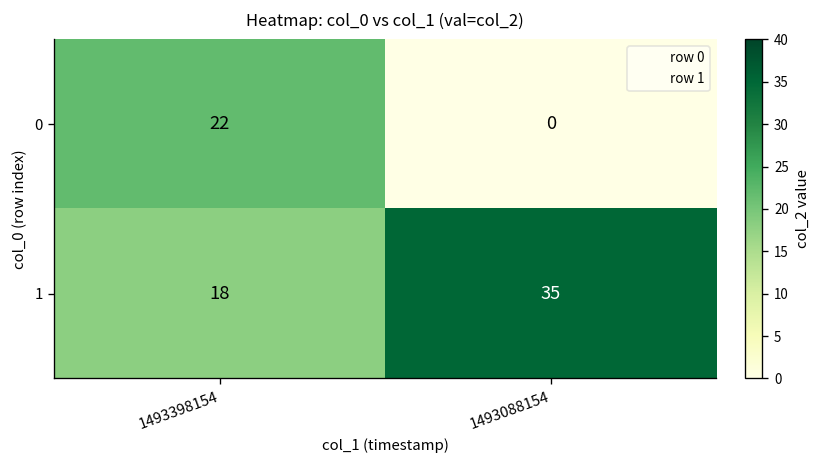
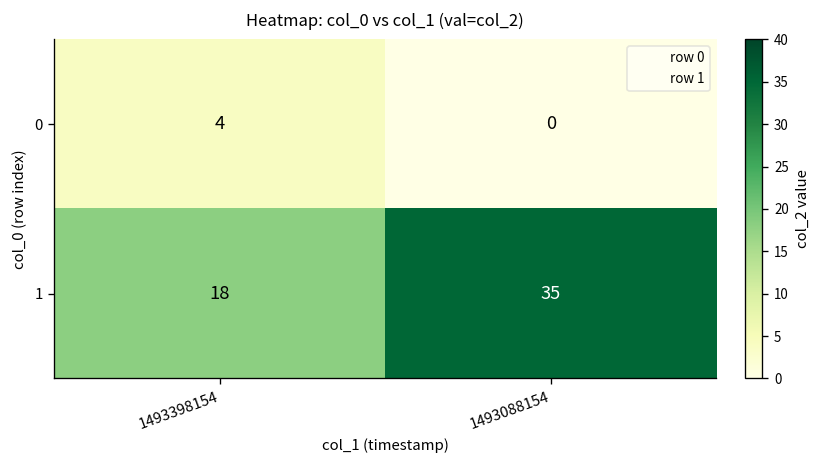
0, 1493398154: 22 -> 4
